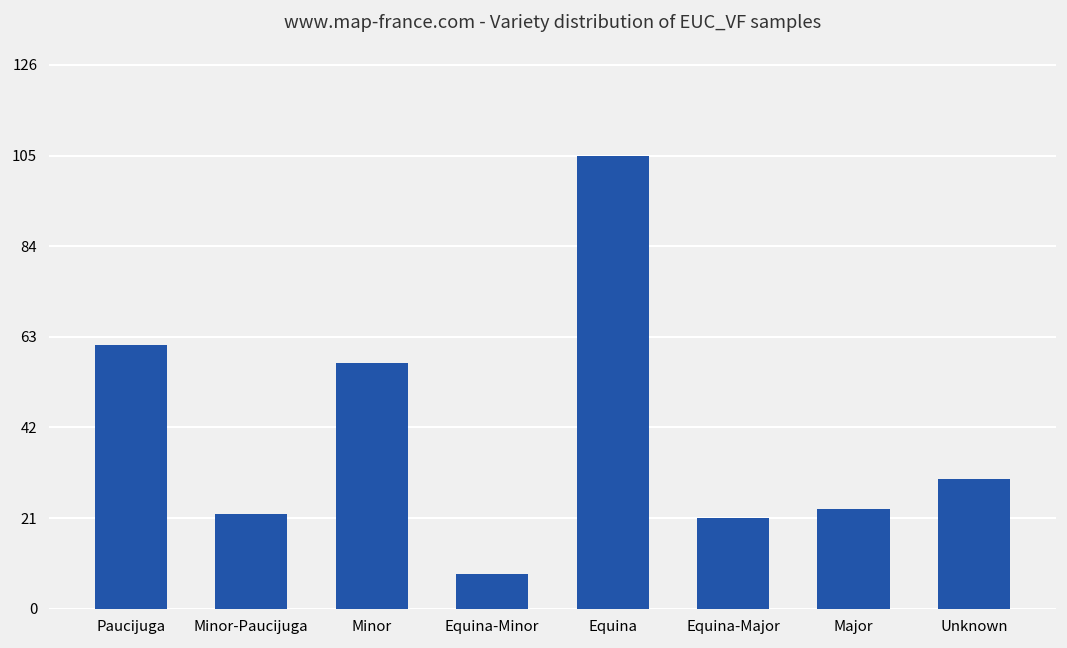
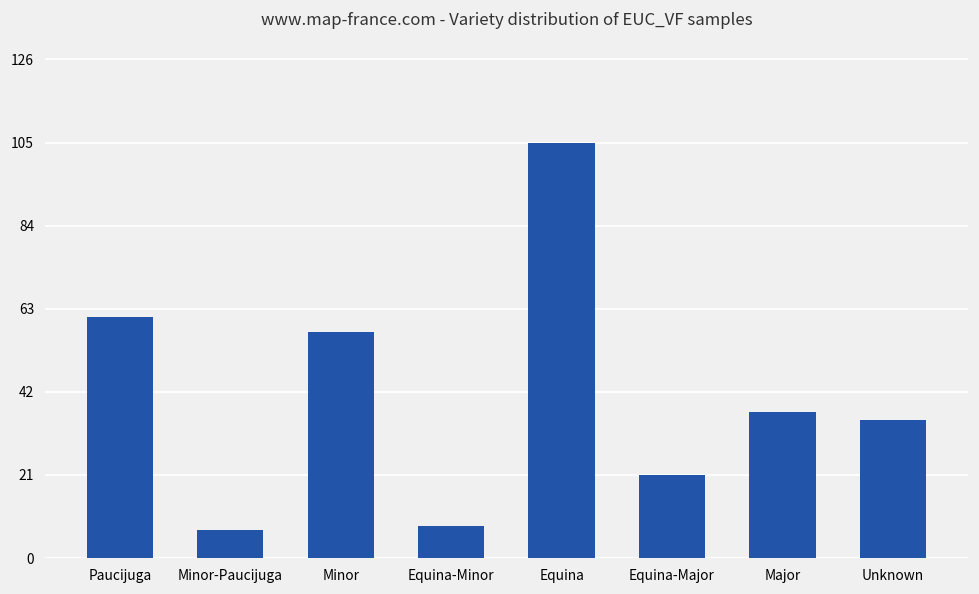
Minor-Paucijuga: 22 -> 7
Major: 23 -> 37
Unknown: 30 -> 35
